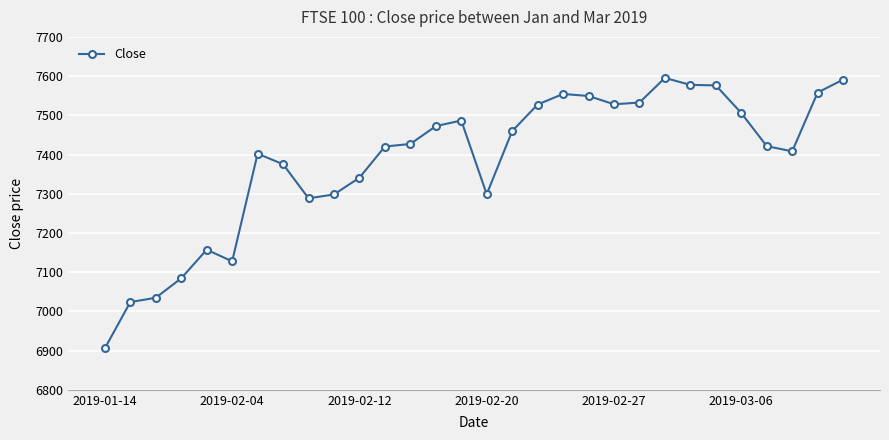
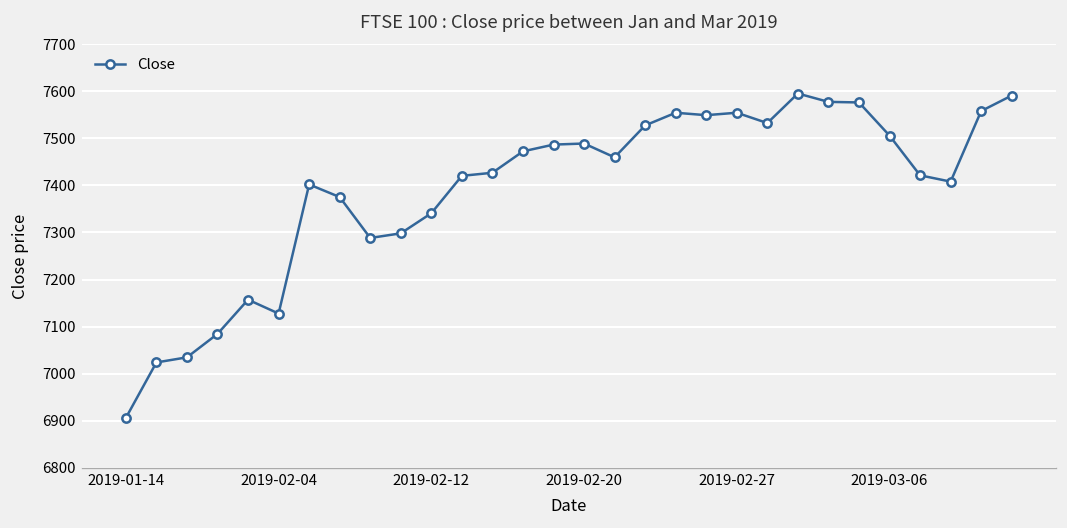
2019-02-20: 7300 -> 7490
2019-02-27: 7530 -> 7550
